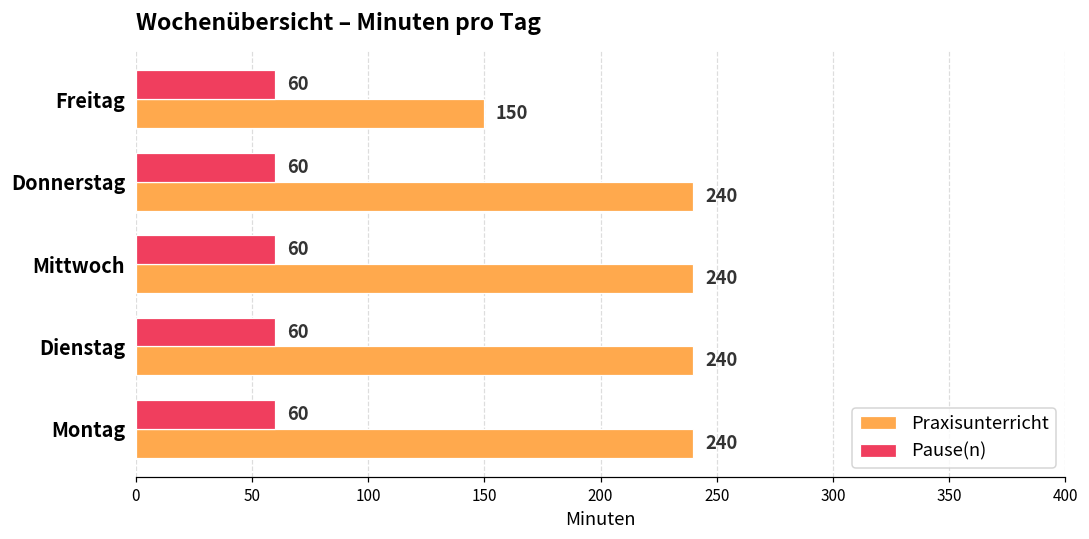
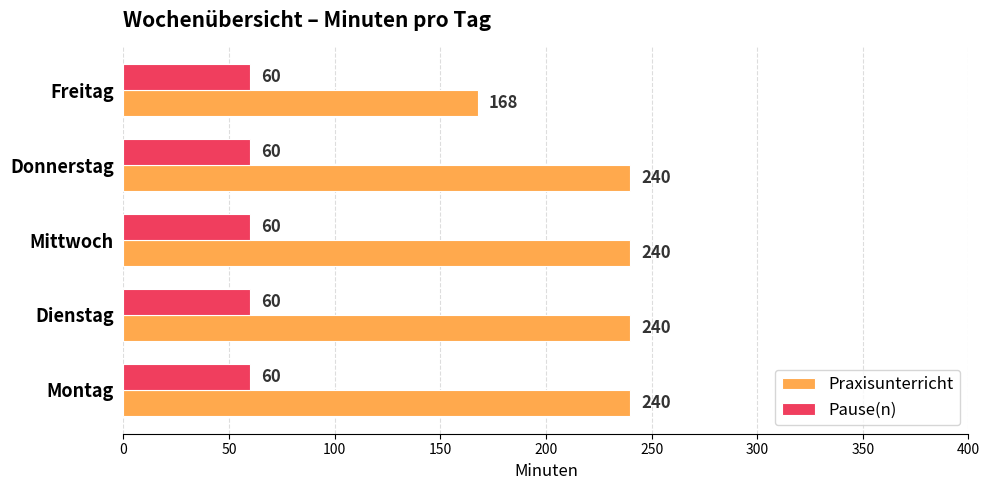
Praxisunterricht, Freitag: 150 -> 168
